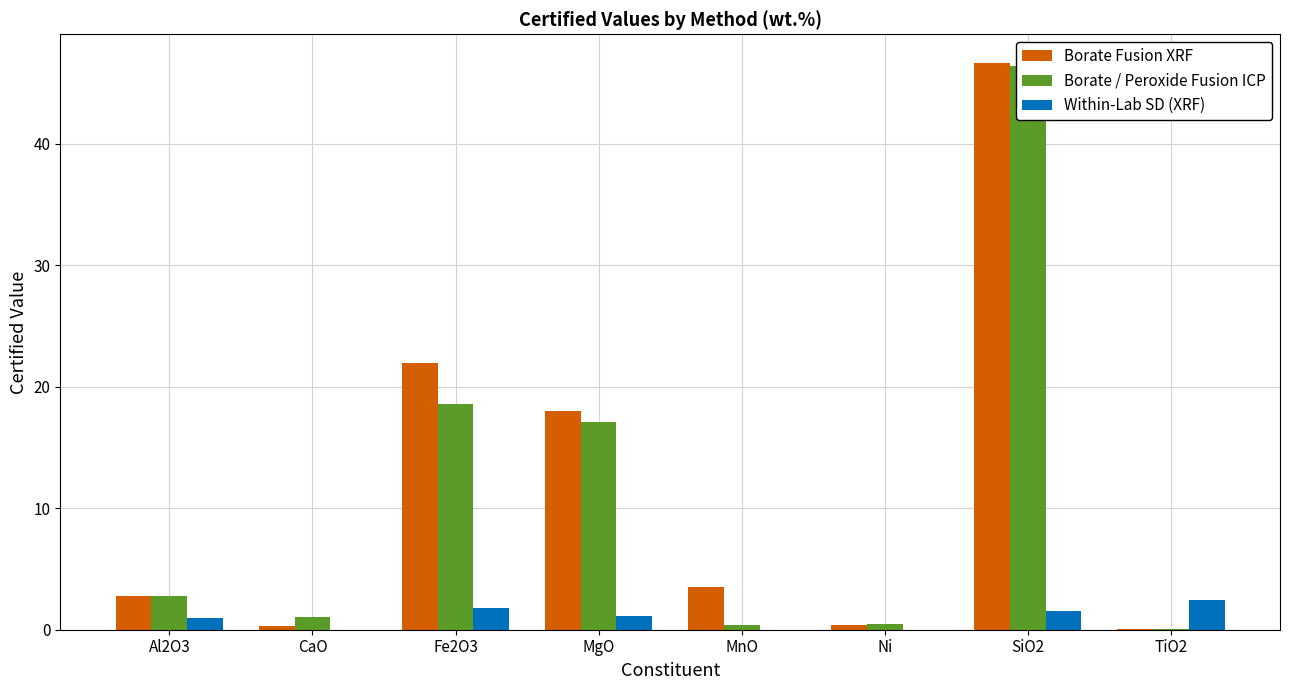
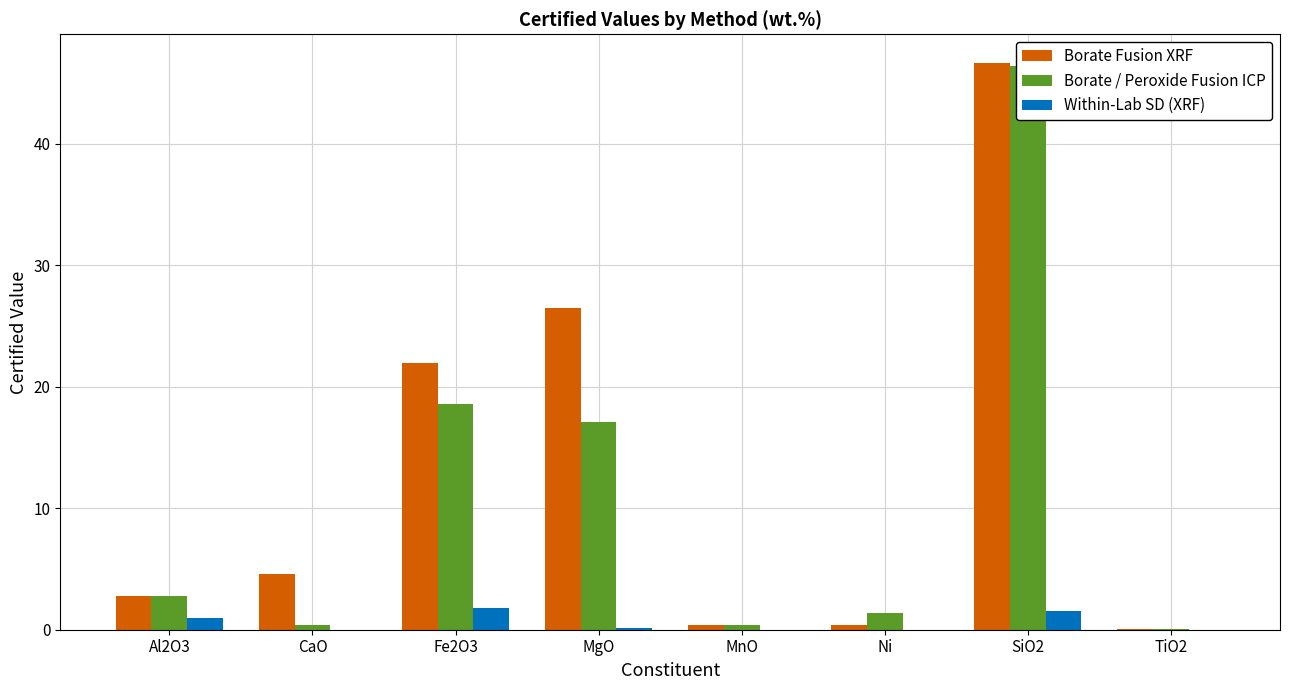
Borate Fusion XRF, CaO: 0.3 -> 4.6
Borate / Peroxide Fusion ICP, CaO: 1.1 -> 0.4
Borate Fusion XRF, MgO: 18.0 -> 26.5
Within-Lab SD (XRF), MgO: 1.1 -> 0.1
Borate Fusion XRF, MnO: 3.5 -> 0.4
Borate / Peroxide Fusion ICP, Ni: 0.5 -> 1.4
Within-Lab SD (XRF), TiO2: 2.4 -> 0.0
